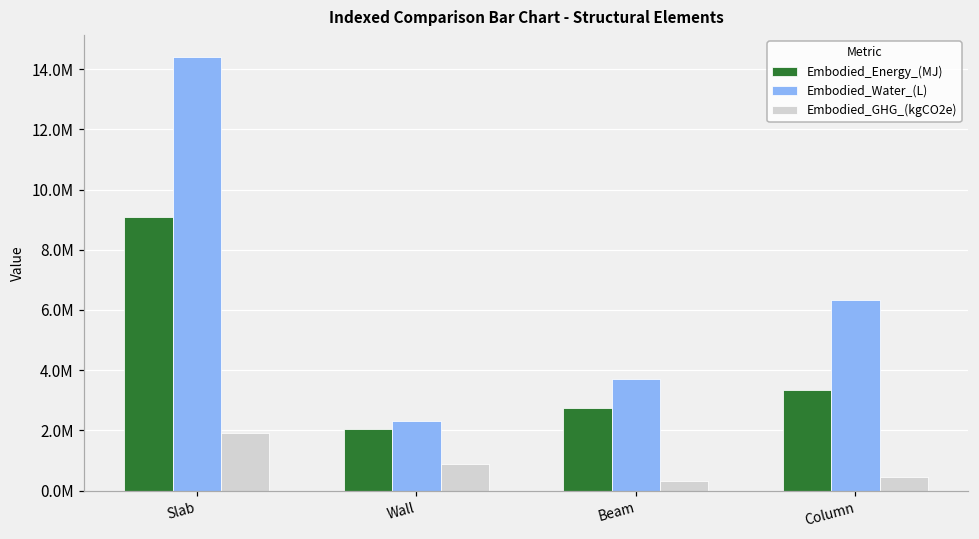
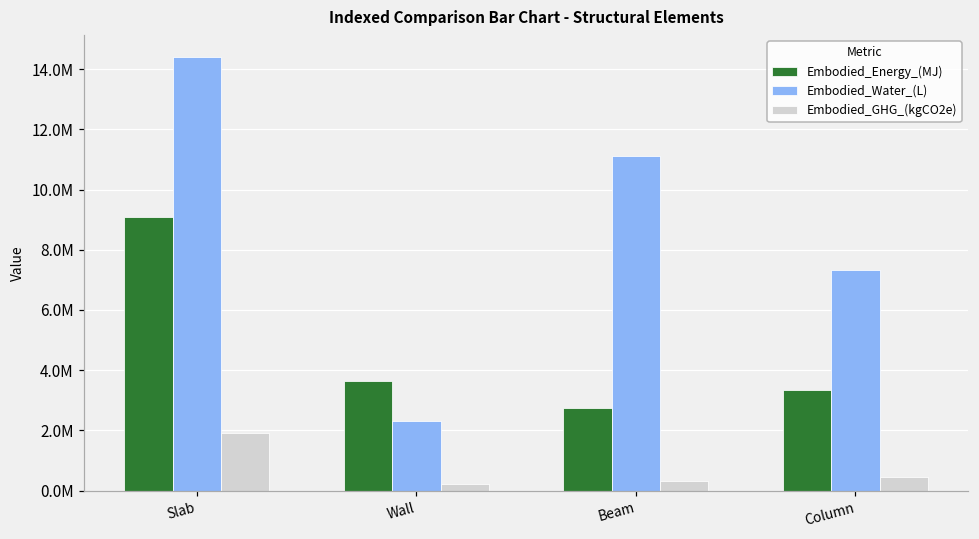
Embodied_Energy_(MJ), Wall: 2000000 -> 3600000
Embodied_GHG_(kgCO2e), Wall: 900000 -> 200000
Embodied_Water_(L), Beam: 3700000 -> 11100000
Embodied_Water_(L), Column: 6300000 -> 7300000
